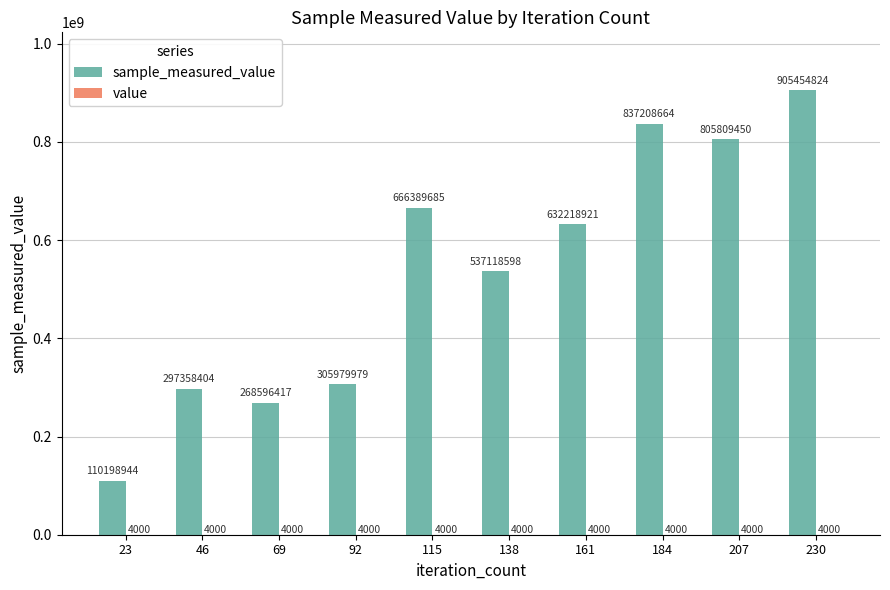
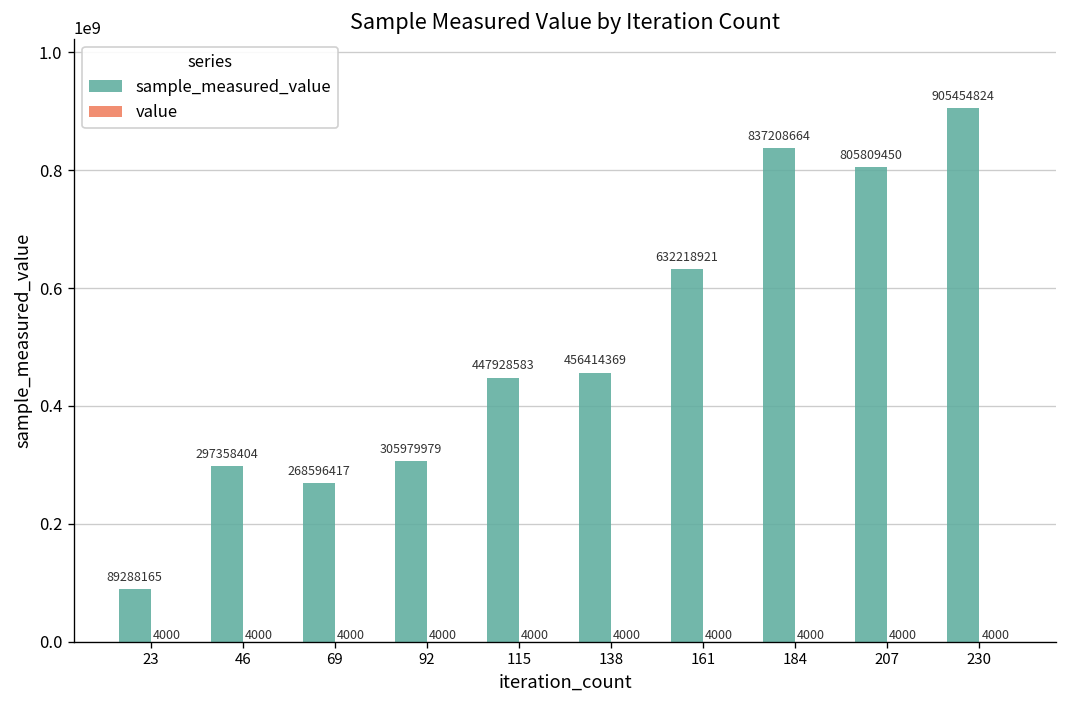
sample_measured_value, 23: 110198944 -> 89288165
sample_measured_value, 115: 666389685 -> 447928583
sample_measured_value, 138: 537118598 -> 456414369
